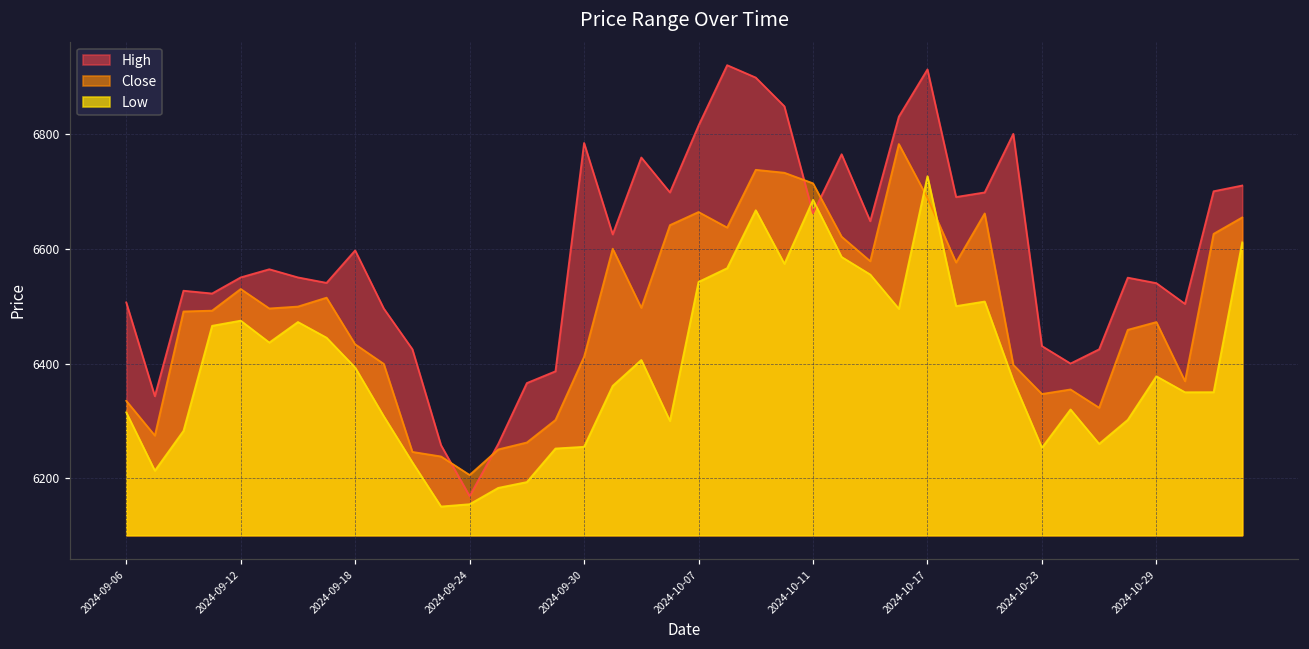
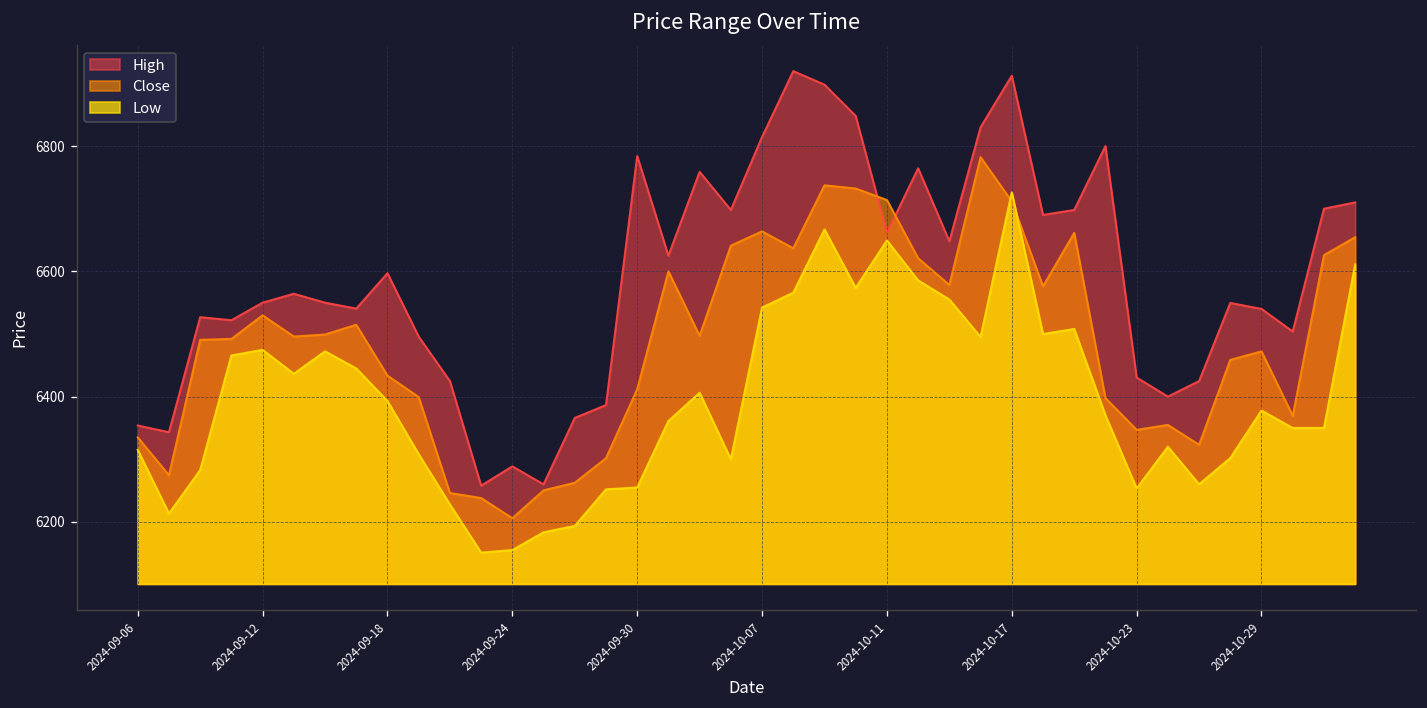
High, 2024-09-06: 6510 -> 6350
High, 2024-09-24: 6170 -> 6290
Low, 2024-10-11: 6690 -> 6650
Close, 2024-10-17: 6690 -> 6710
